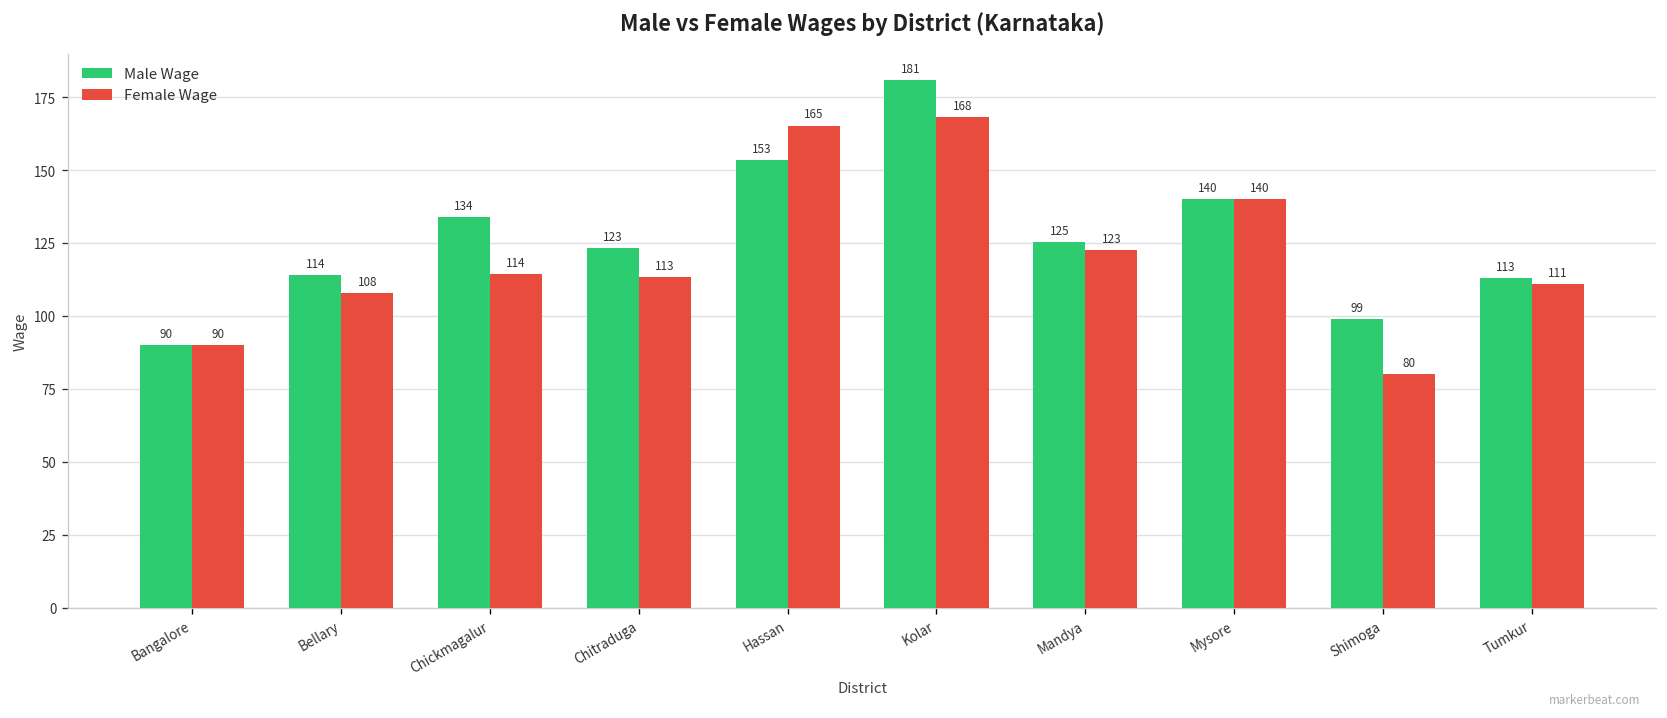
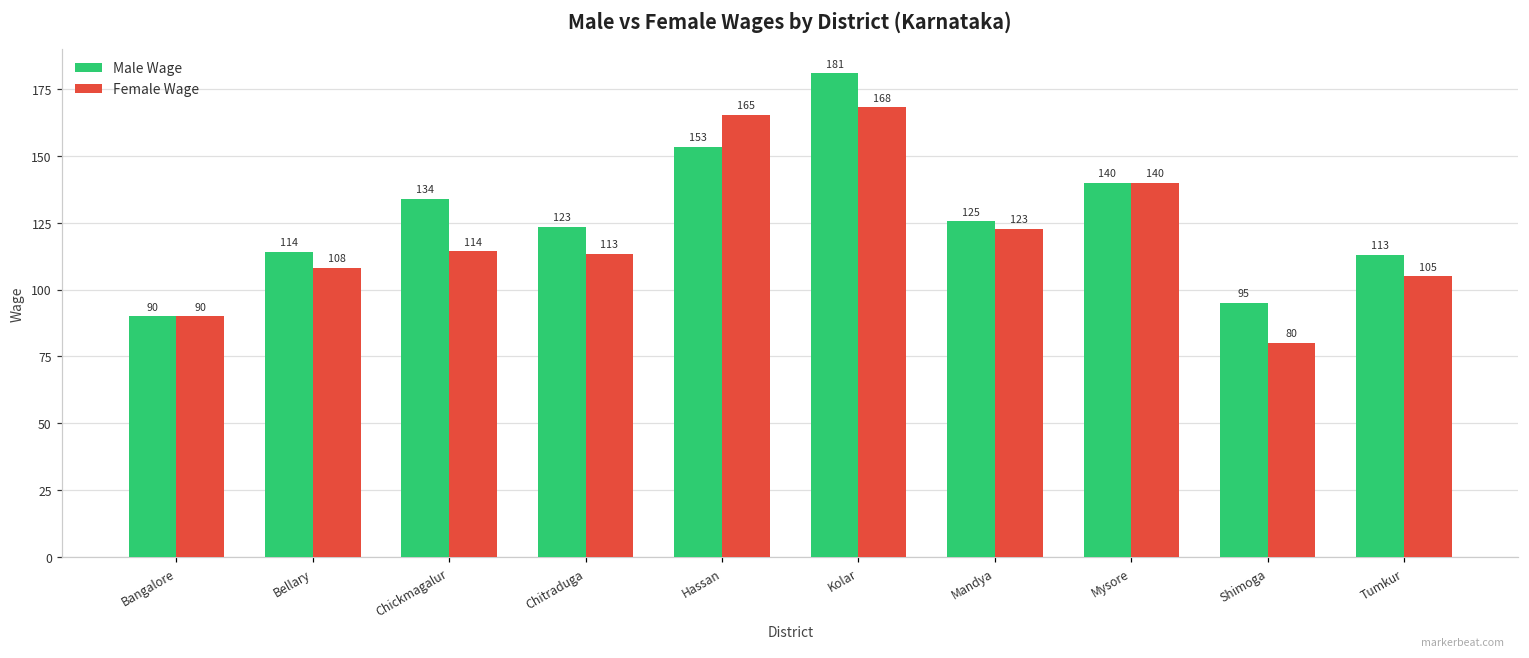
Male Wage, Shimoga: 99 -> 95
Female Wage, Tumkur: 111 -> 105
